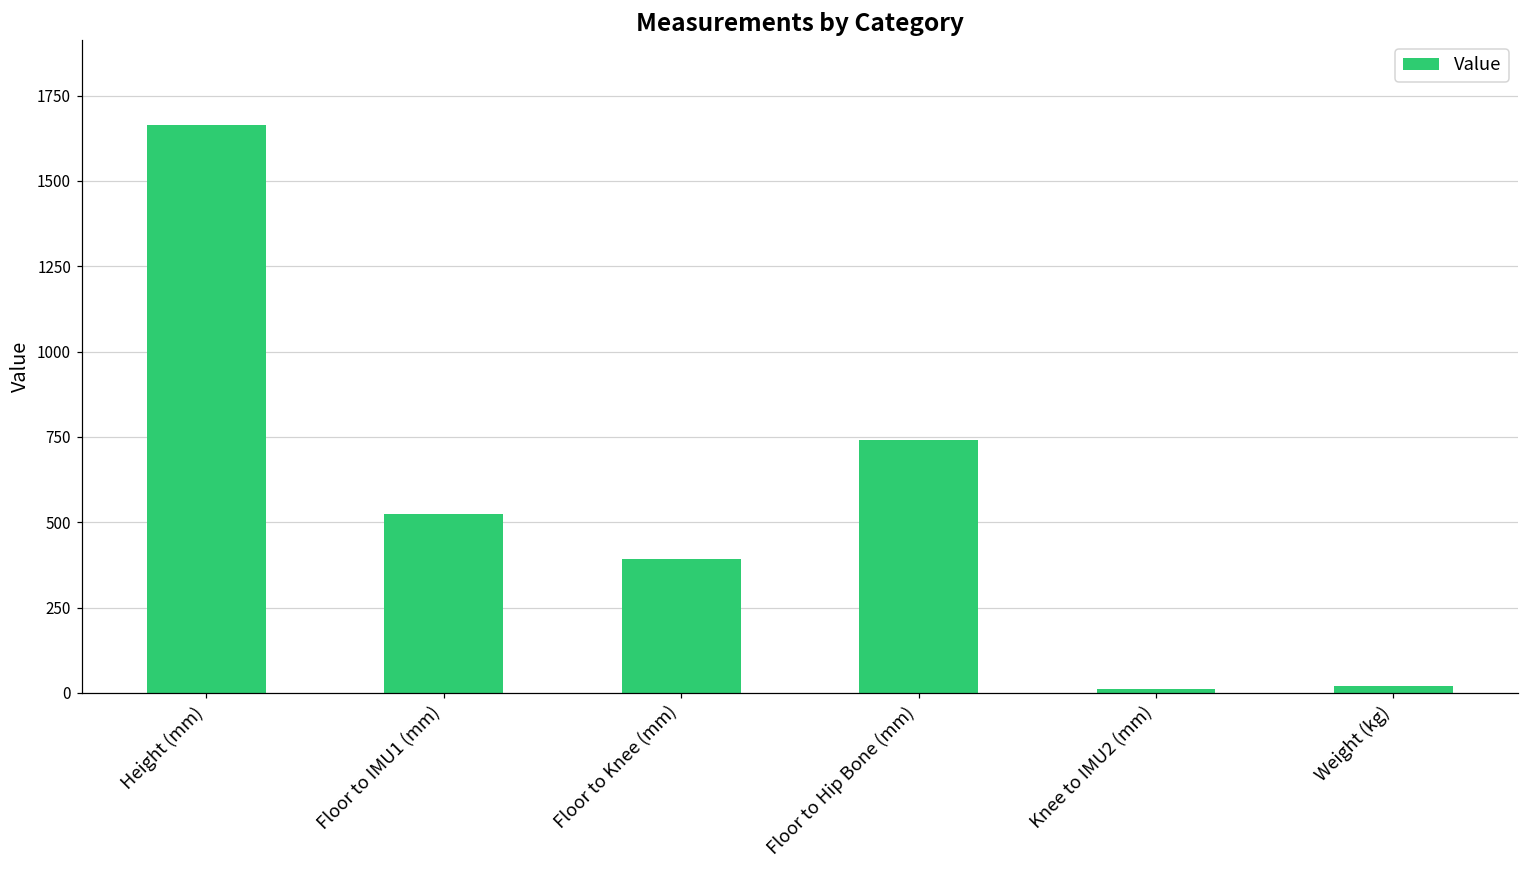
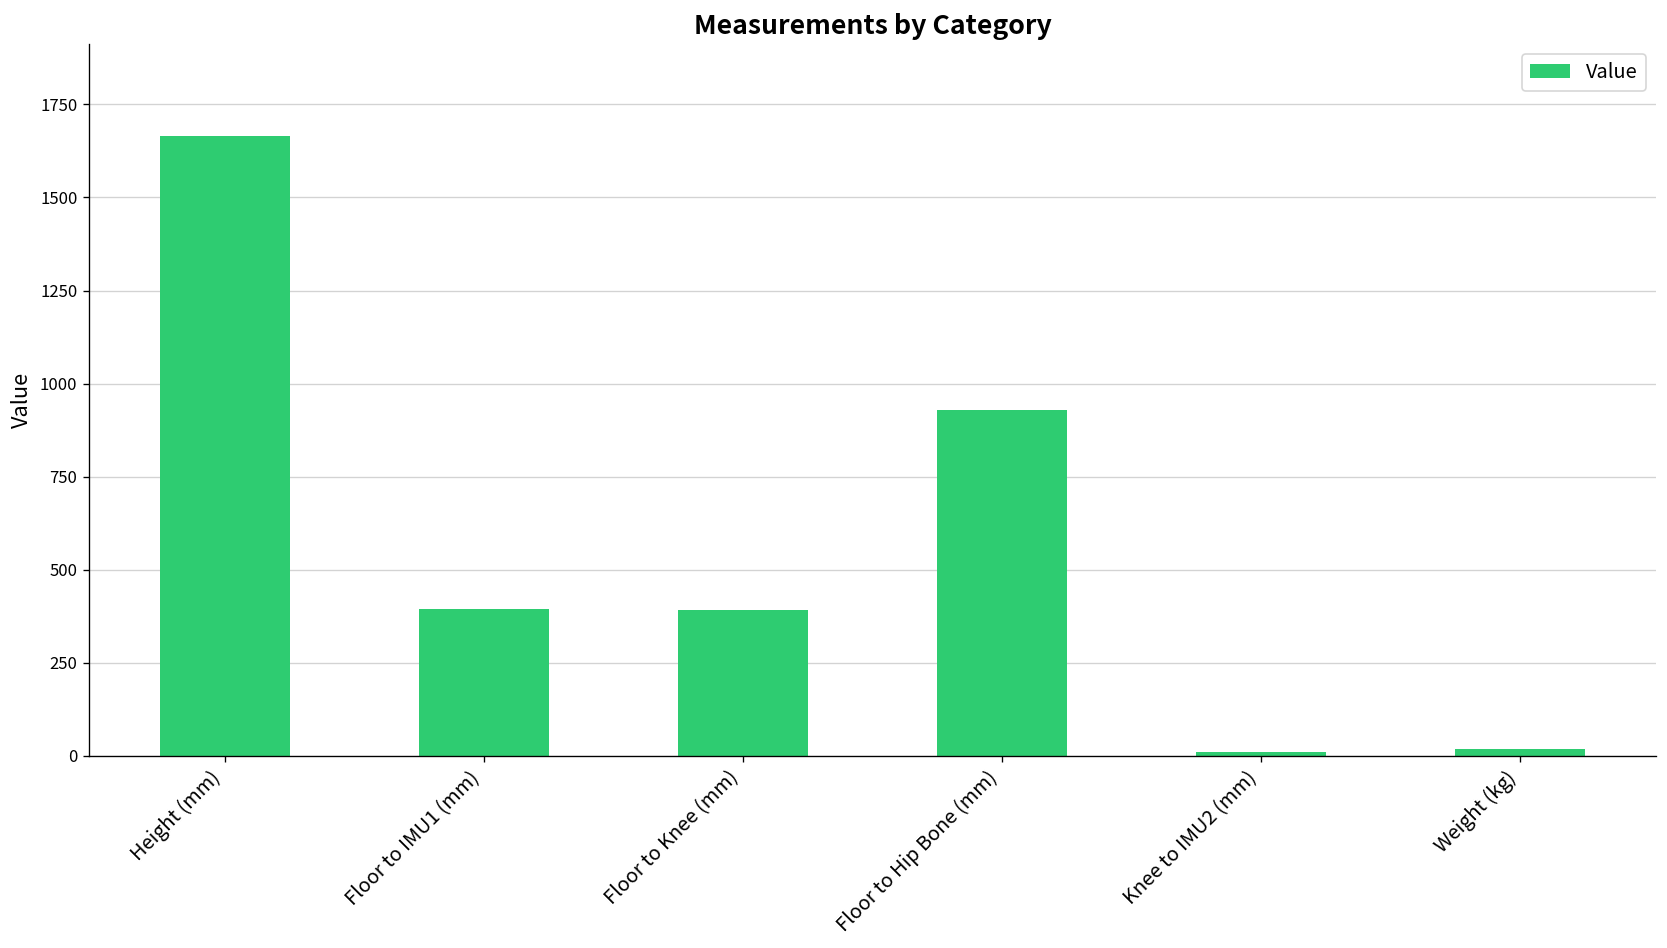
Floor to IMU1 (mm): 520 -> 400
Floor to Hip Bone (mm): 740 -> 930
